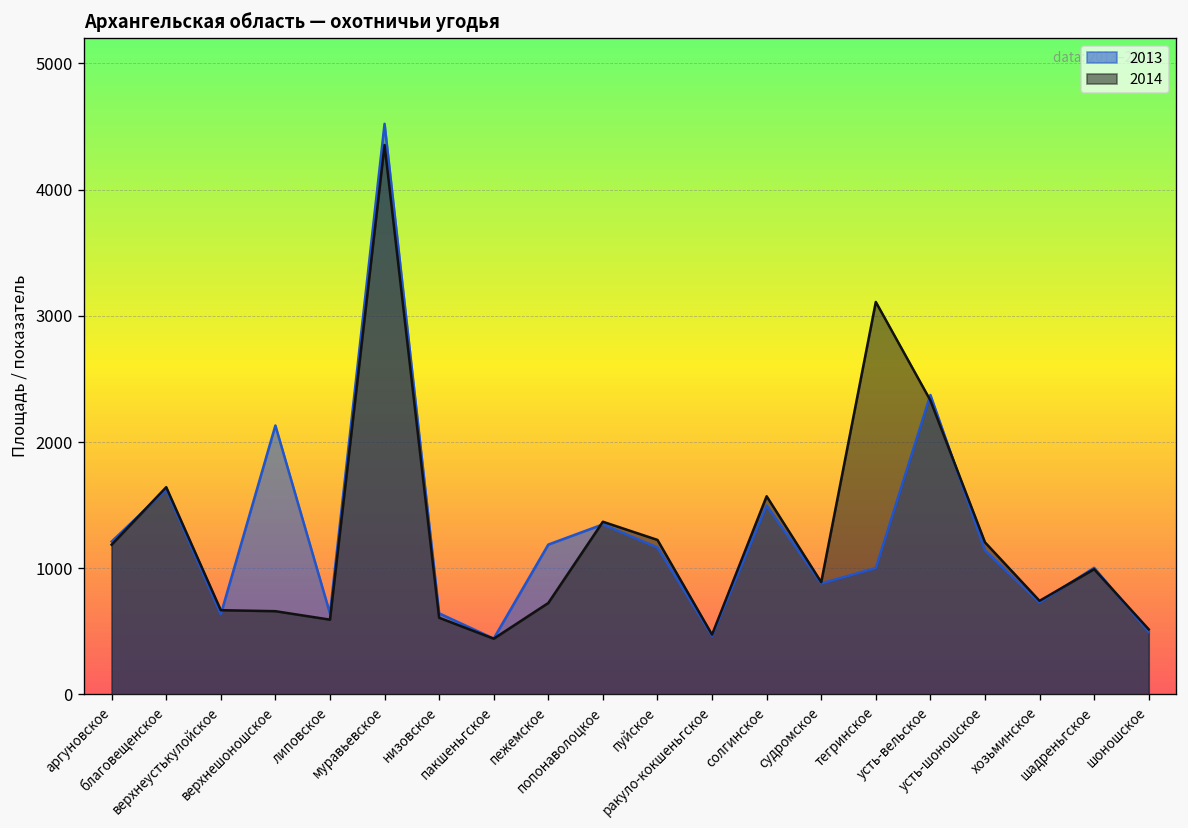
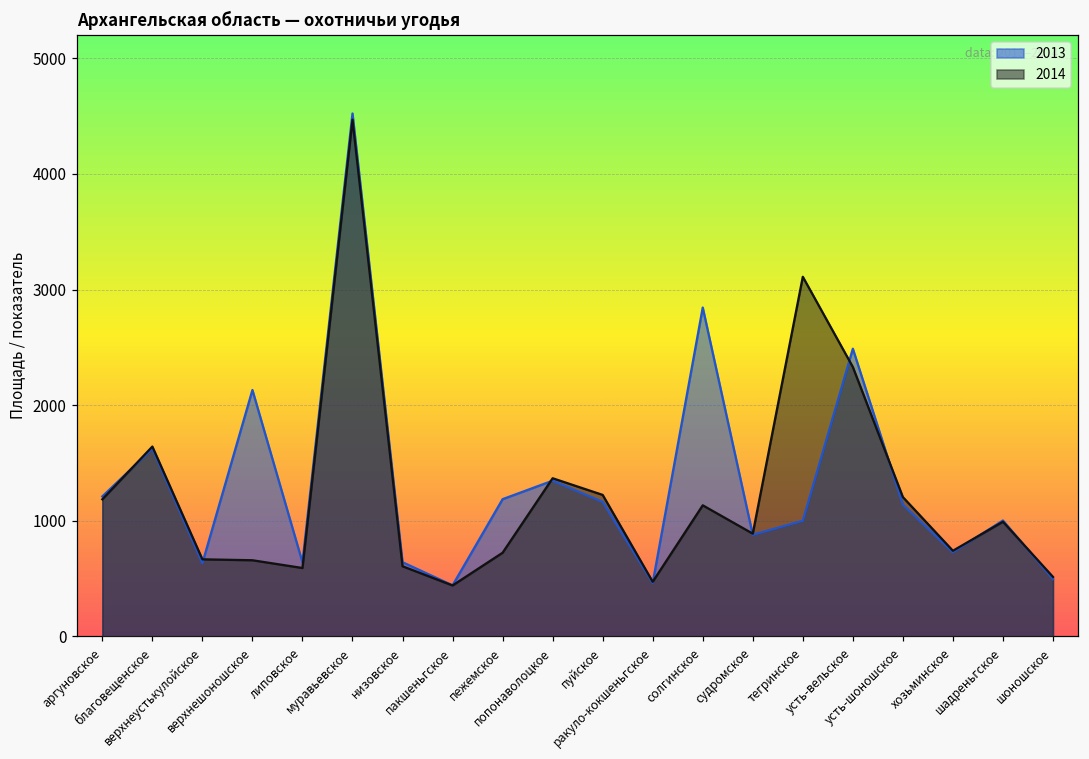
2014, муравьевское: 4350 -> 4470
2013, солгинское: 1500 -> 2840
2014, солгинское: 1570 -> 1130
2013, усть-вельское: 2370 -> 2490
